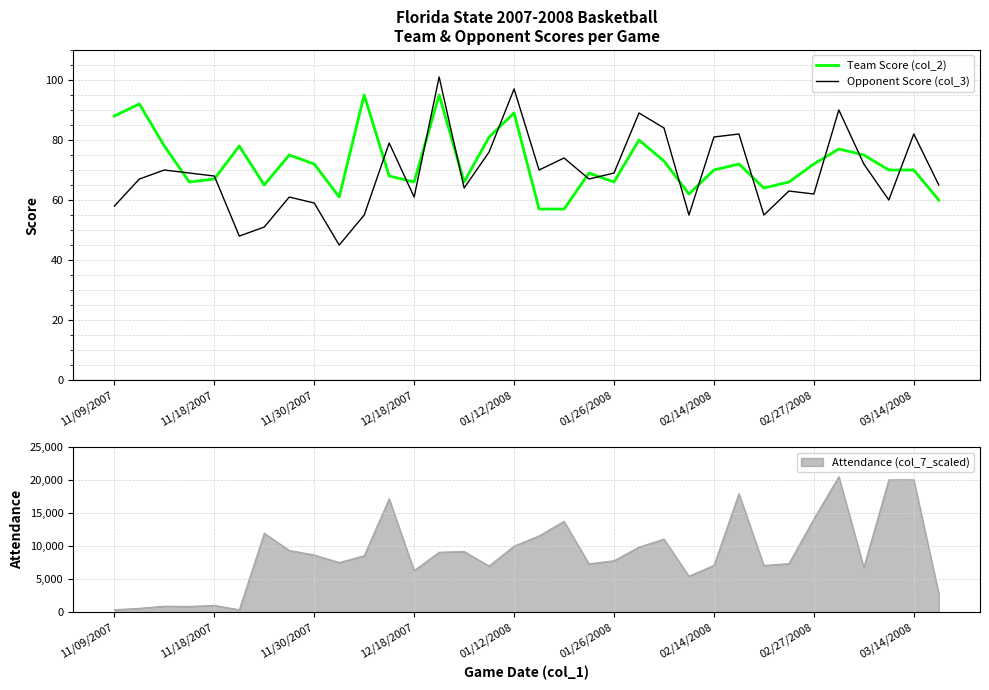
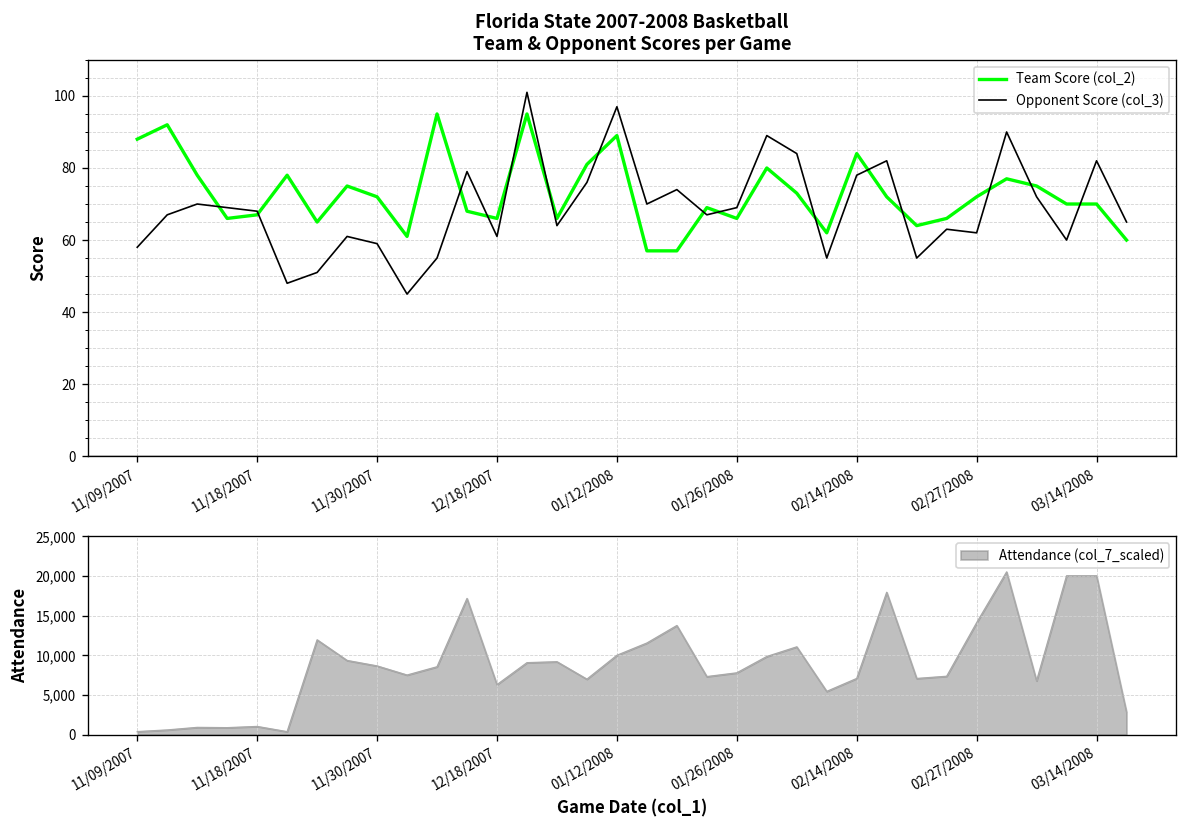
Florida State 2007-2008 Basketball Team & Opponent Scores per Game, Team Score (col_2), 02/14/2008: 70 -> 84
Florida State 2007-2008 Basketball Team & Opponent Scores per Game, Opponent Score (col_3), 02/14/2008: 81 -> 78
